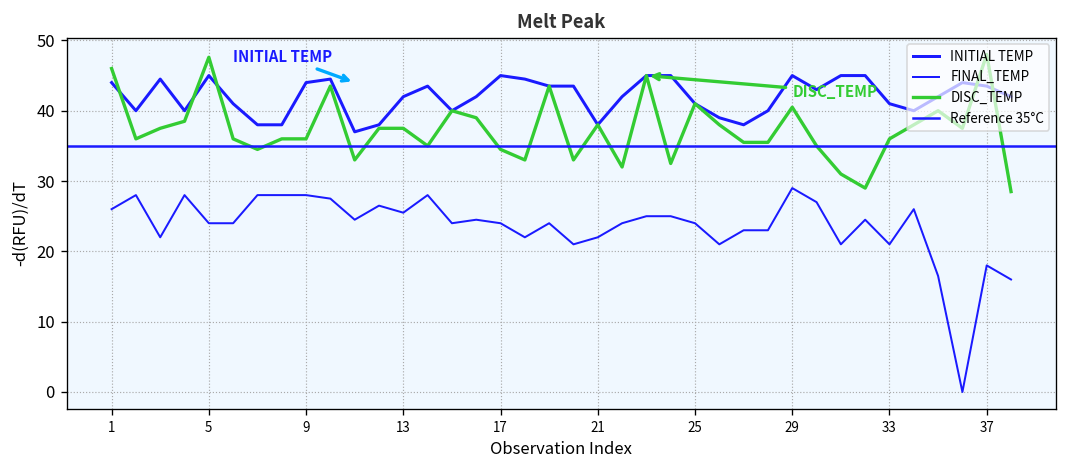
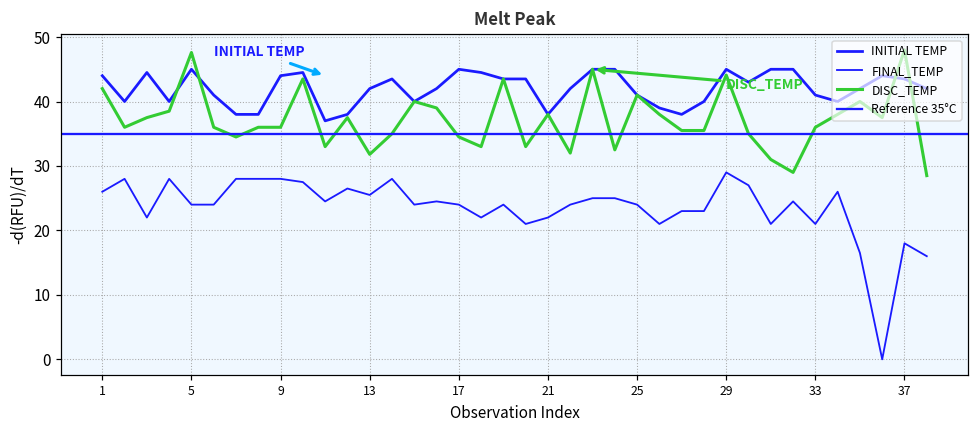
DISC_TEMP, 1: 46 -> 42
DISC_TEMP, 13: 38 -> 32
DISC_TEMP, 29: 41 -> 44
